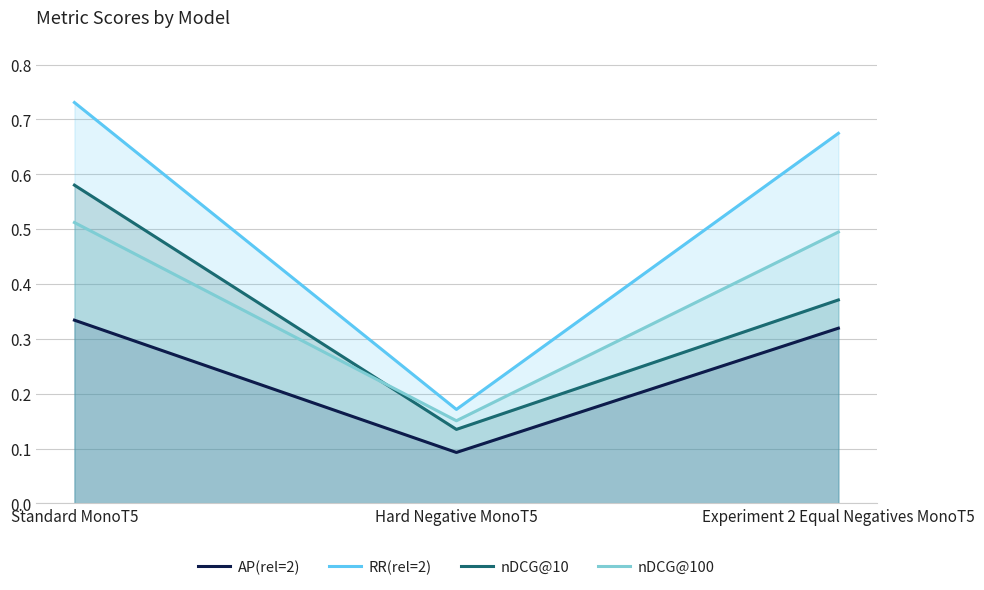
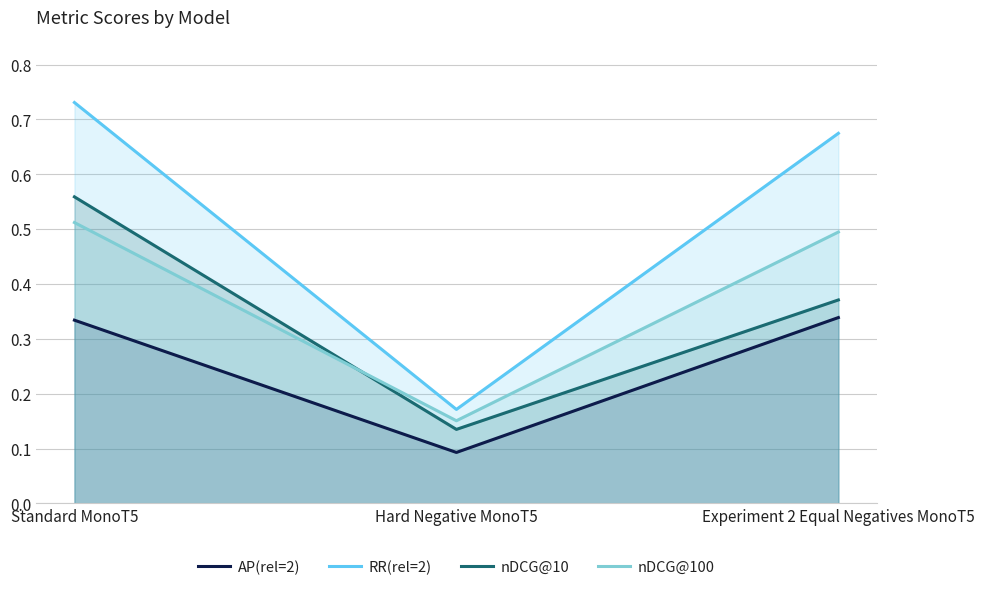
nDCG@10, Standard MonoT5: 0.58 -> 0.56
AP(rel=2), Experiment 2 Equal Negatives MonoT5: 0.32 -> 0.34
